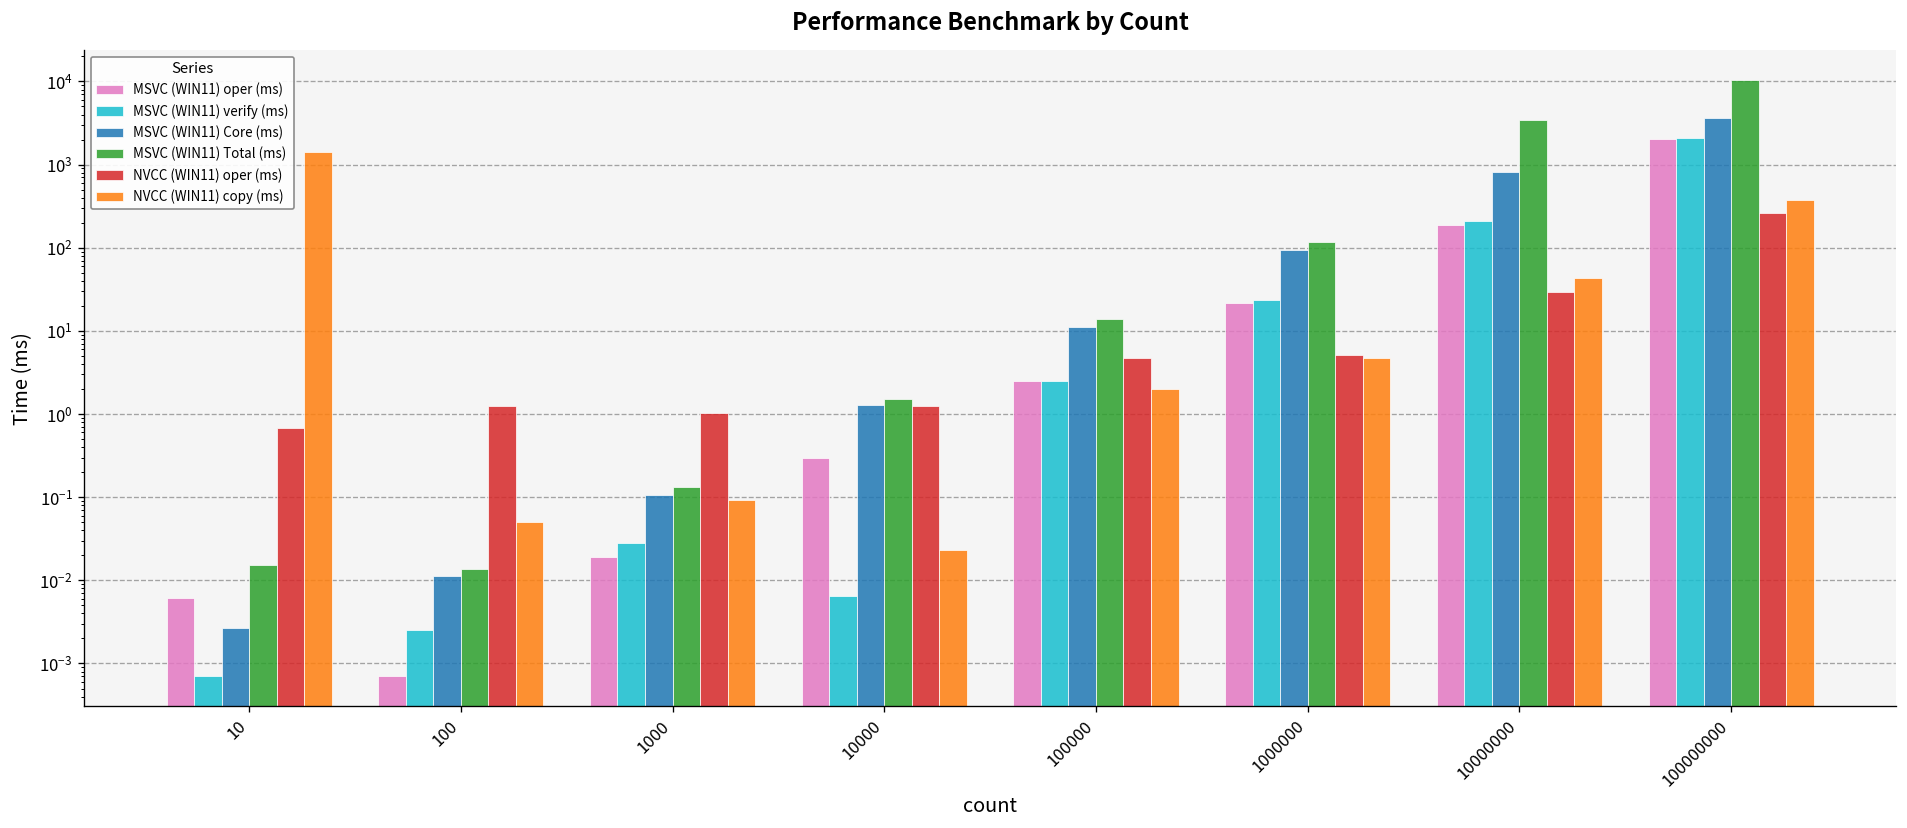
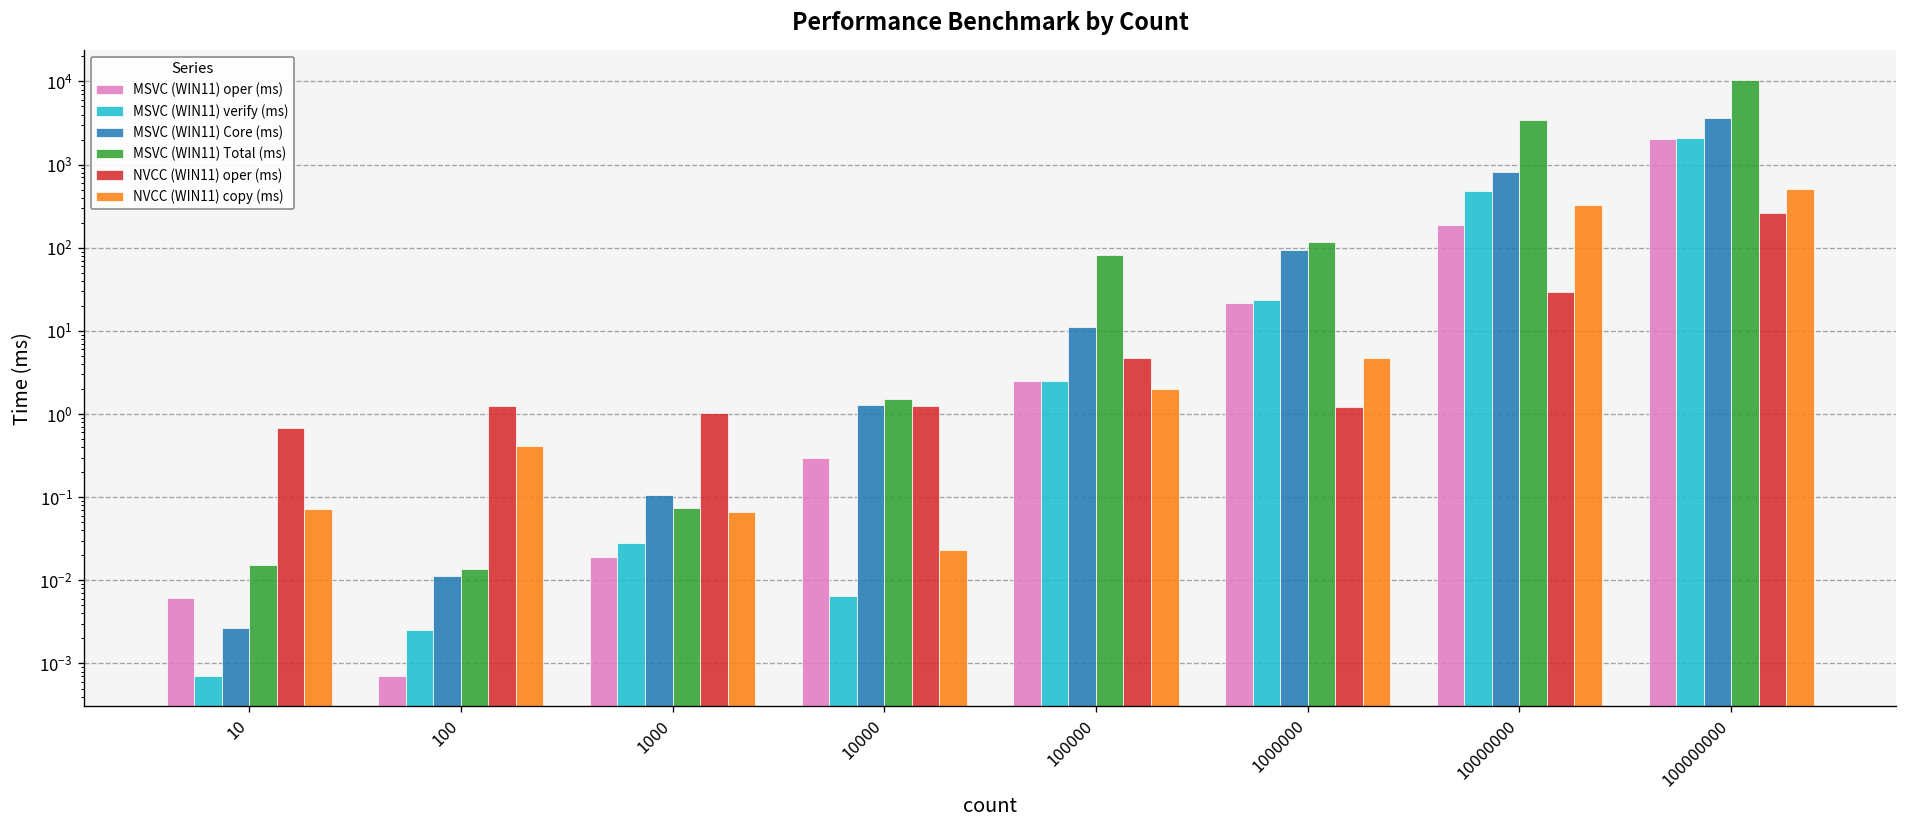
NVCC (WIN11) copy (ms), 10: 1400 -> 0.07
NVCC (WIN11) copy (ms), 100: 0.05 -> 0.4
MSVC (WIN11) Total (ms), 1000: 0.13 -> 0.08
NVCC (WIN11) copy (ms), 1000: 0.09 -> 0.07
MSVC (WIN11) Total (ms), 100000: 14 -> 80
NVCC (WIN11) oper (ms), 1000000: 5 -> 1.2
MSVC (WIN11) verify (ms), 10000000: 210 -> 500
NVCC (WIN11) copy (ms), 10000000: 40 -> 300
NVCC (WIN11) copy (ms), 100000000: 400 -> 500
